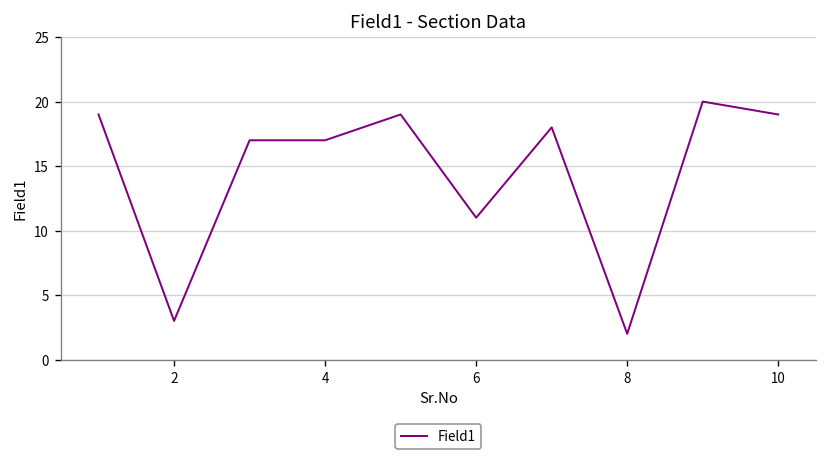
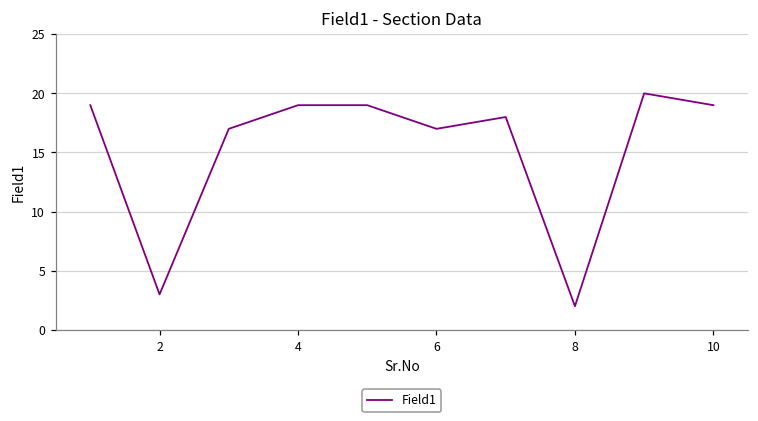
4: 17 -> 19
6: 11 -> 17
